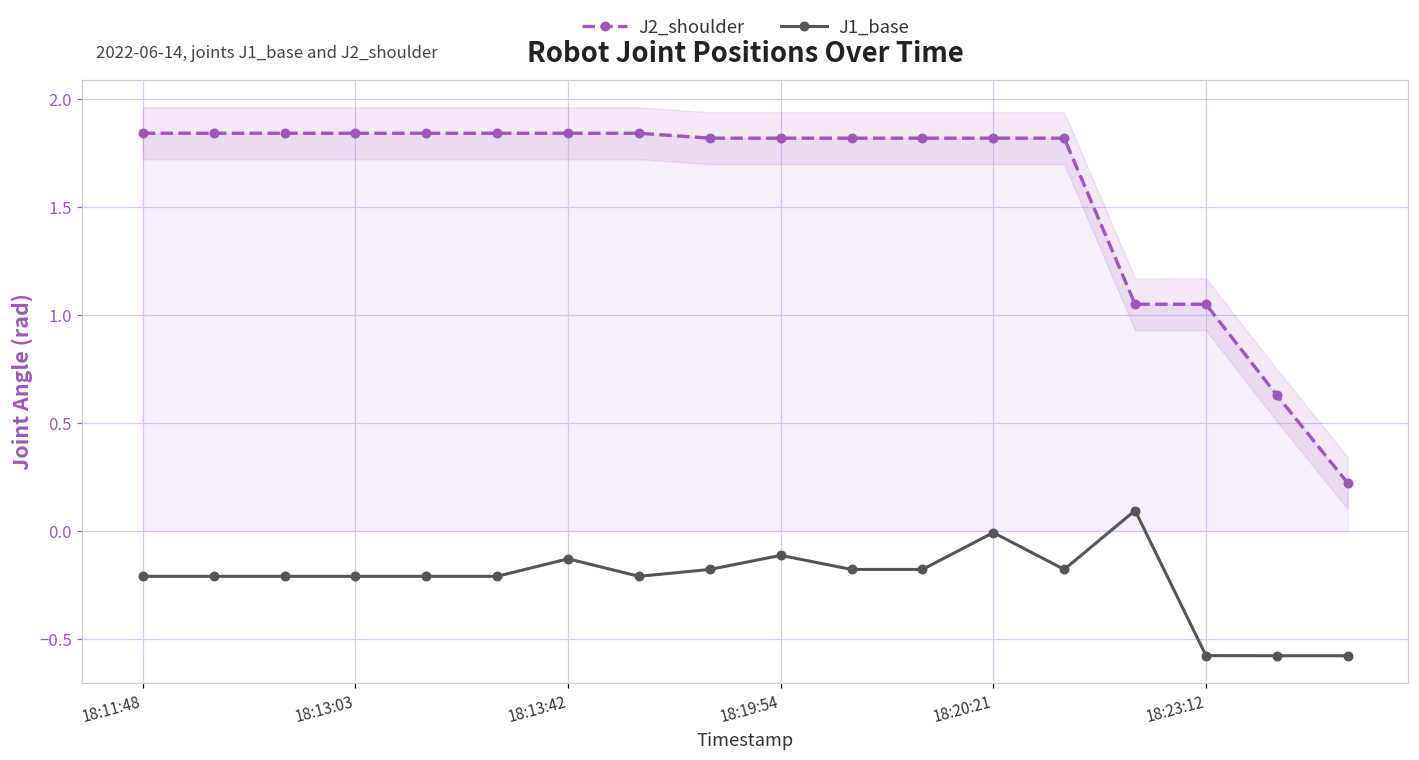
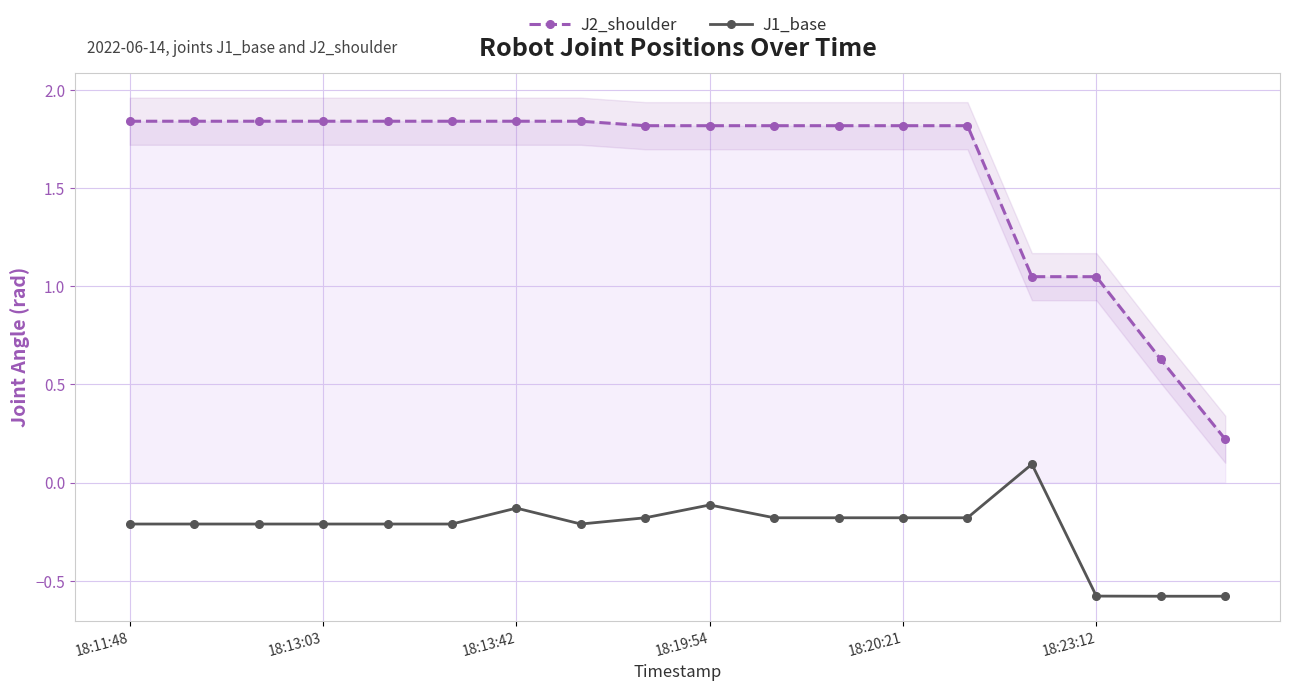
J1_base, 18:20:21: -0.01 -> -0.18
